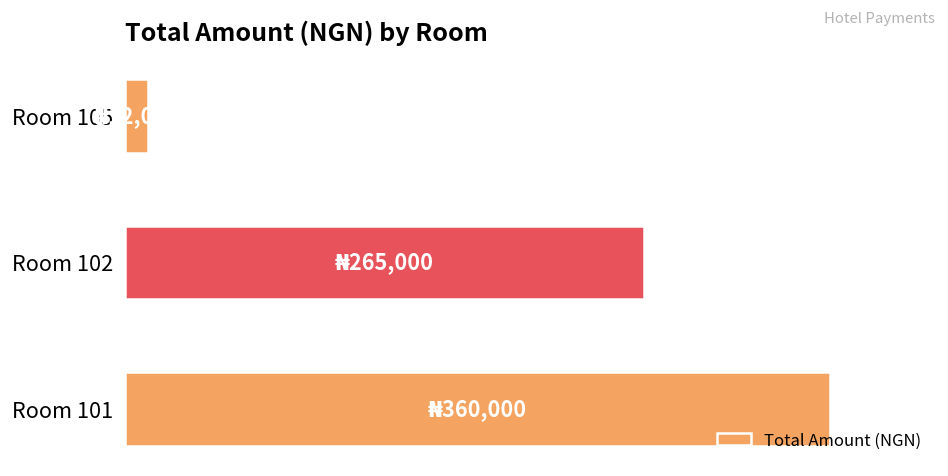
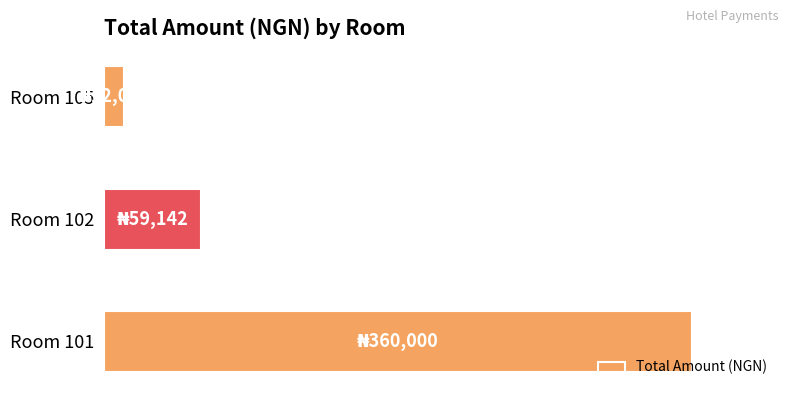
Room 102: 265,000 -> 59,142
